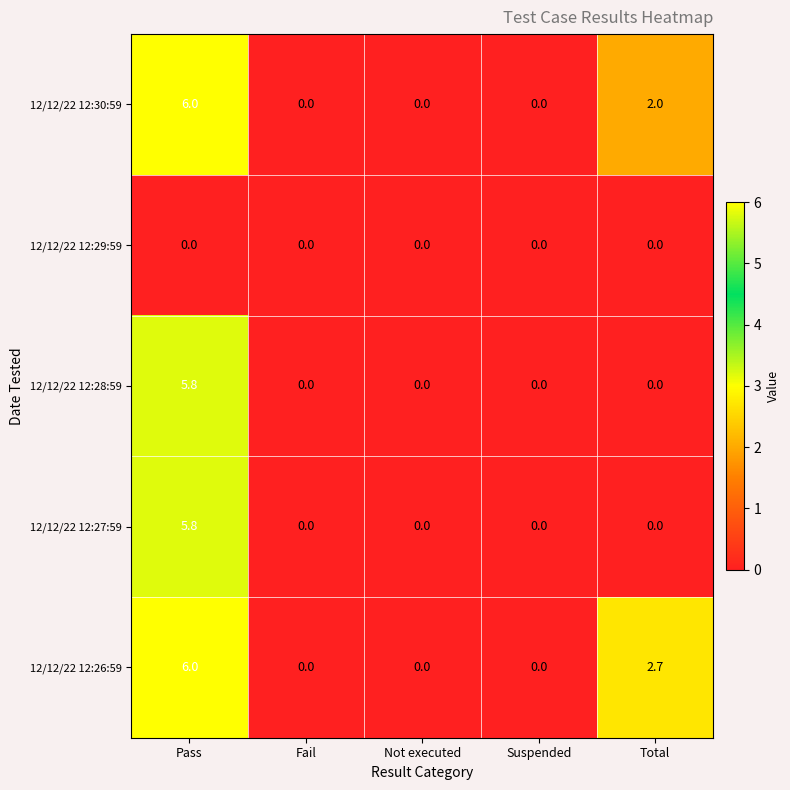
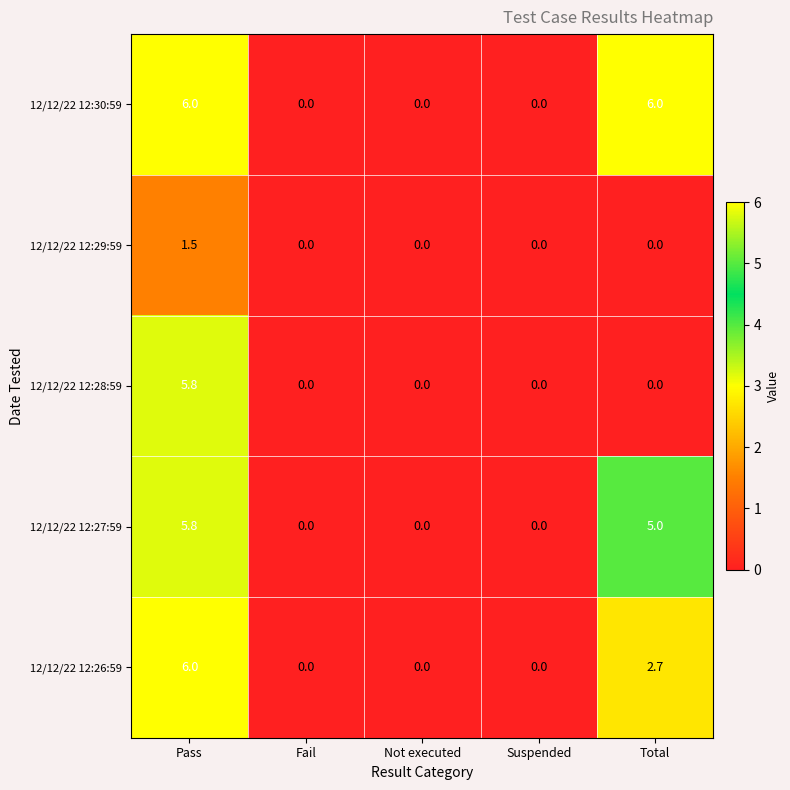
12/12/22 12:30:59, Total: 2.0 -> 6.0
12/12/22 12:29:59, Pass: 0.0 -> 1.5
12/12/22 12:27:59, Total: 0.0 -> 5.0
